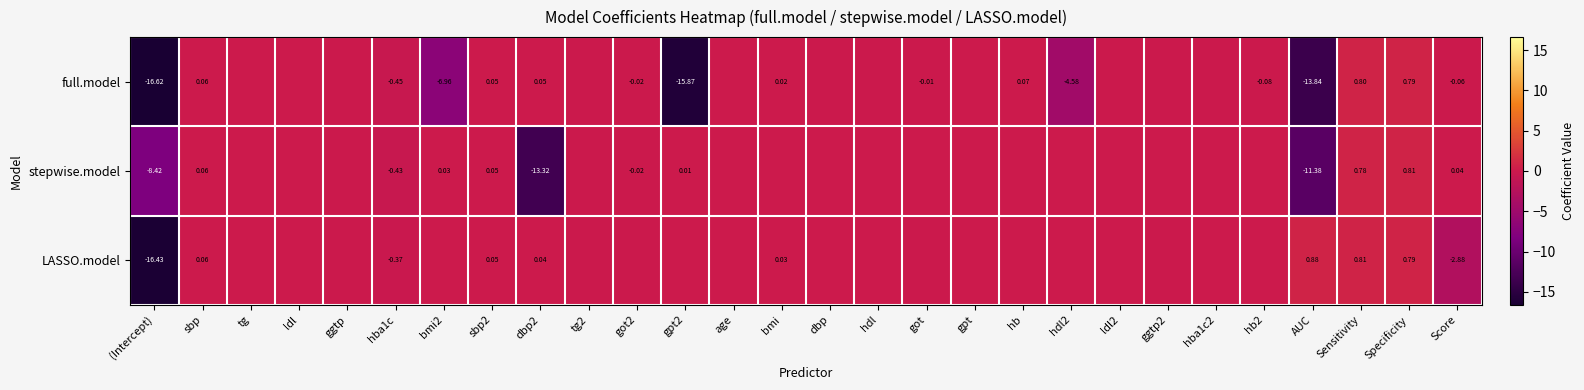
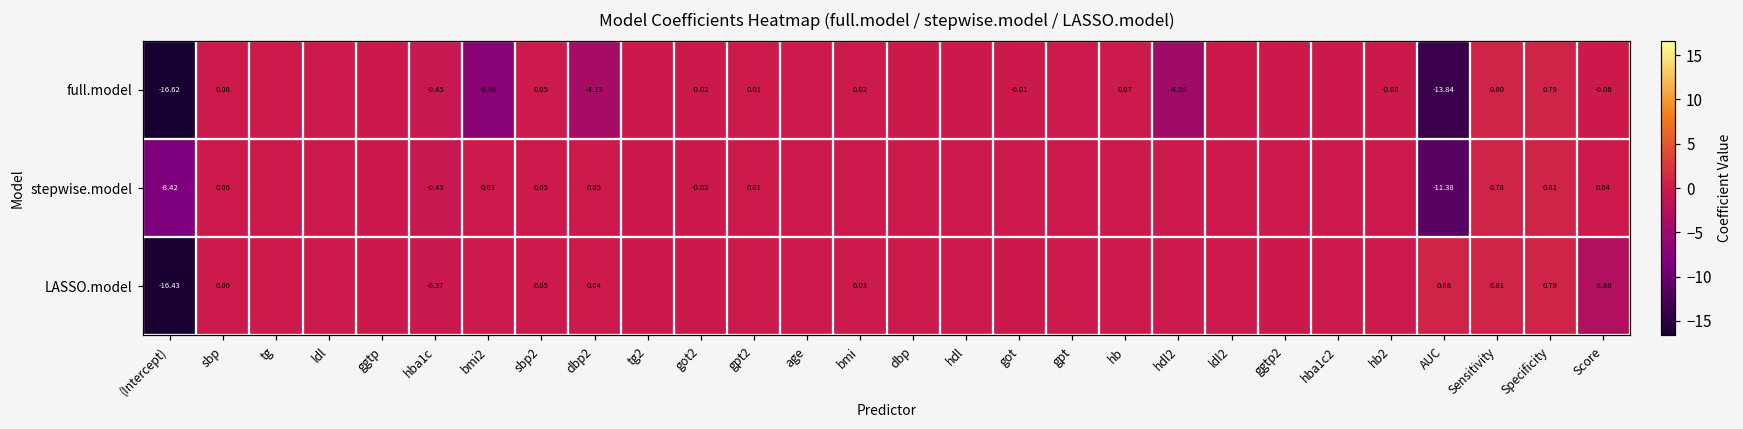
full.model, dbp2: 0.05 -> -4.13
full.model, gpt2: -15.87 -> 0.01
stepwise.model, dbp2: -13.32 -> 0.05
